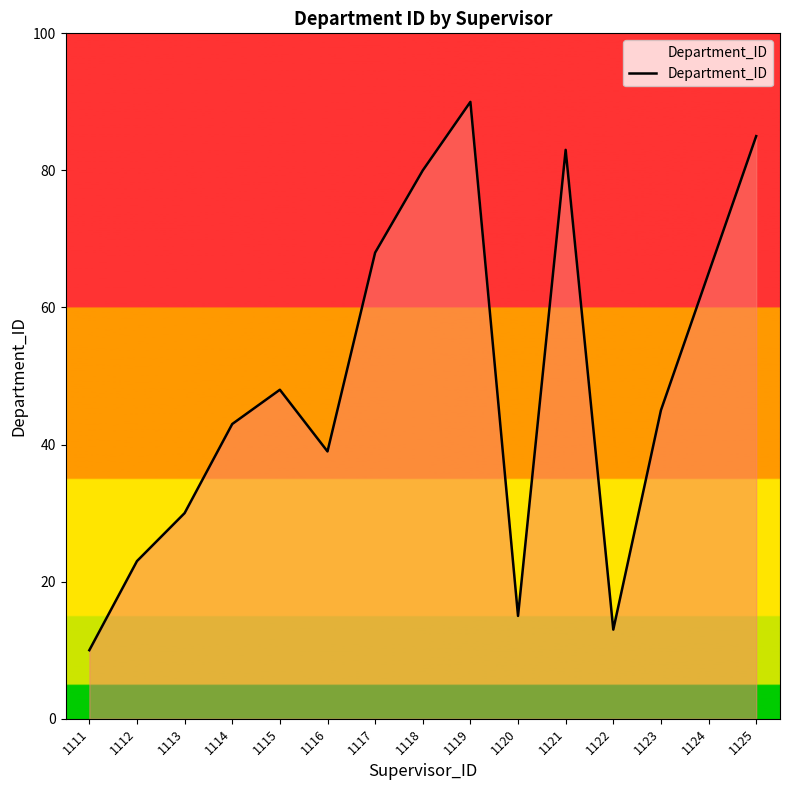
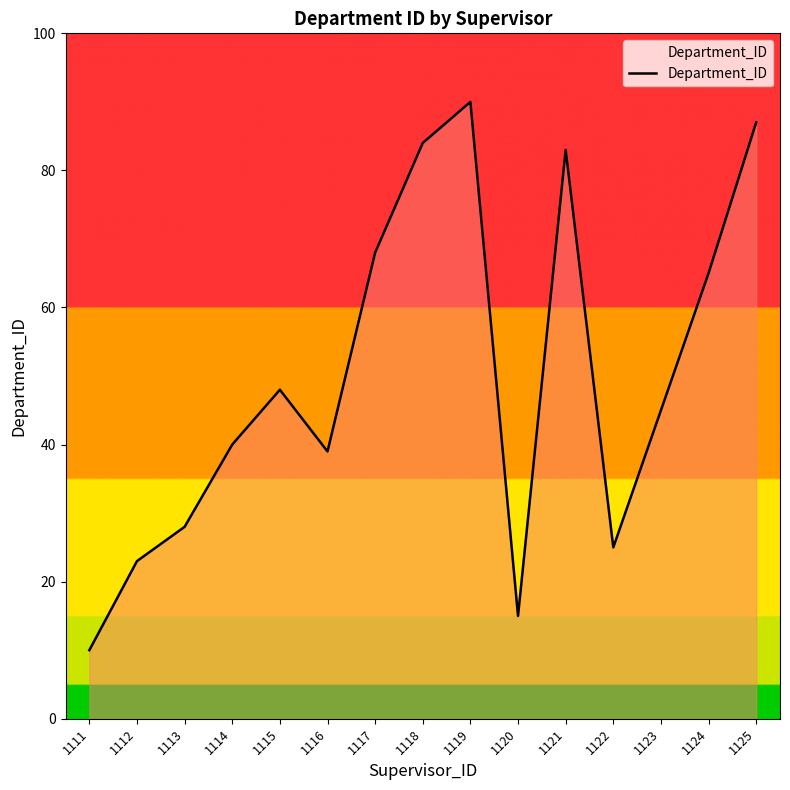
1113: 30 -> 28
1114: 43 -> 40
1118: 80 -> 84
1122: 13 -> 25
1125: 85 -> 87
